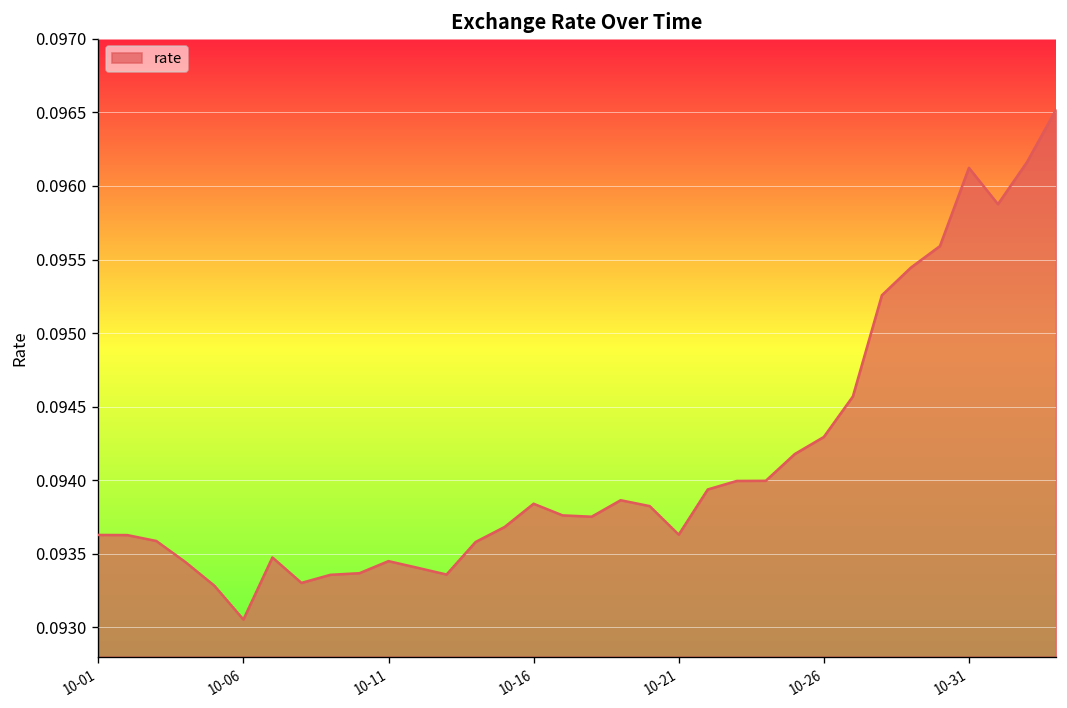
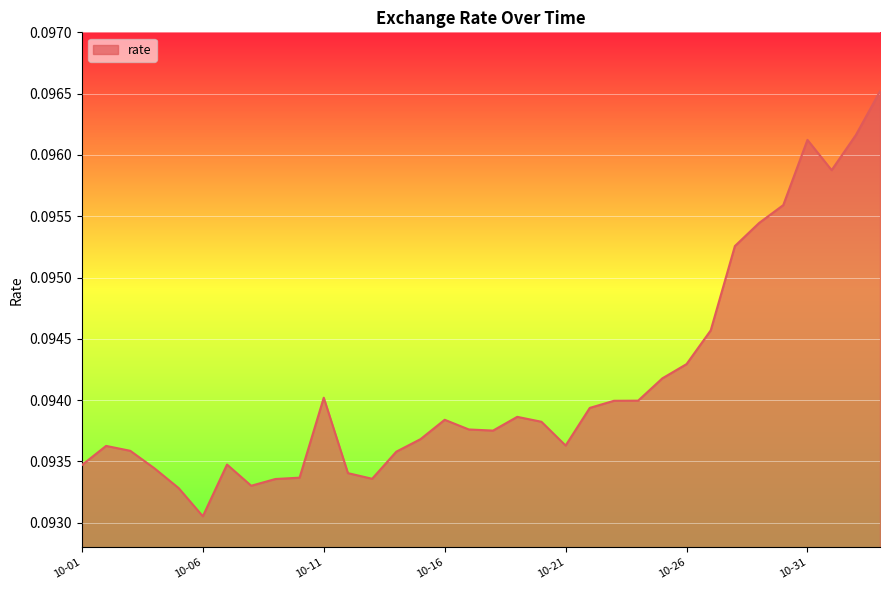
10-01: 0.09363 -> 0.09347
10-11: 0.09345 -> 0.09402
